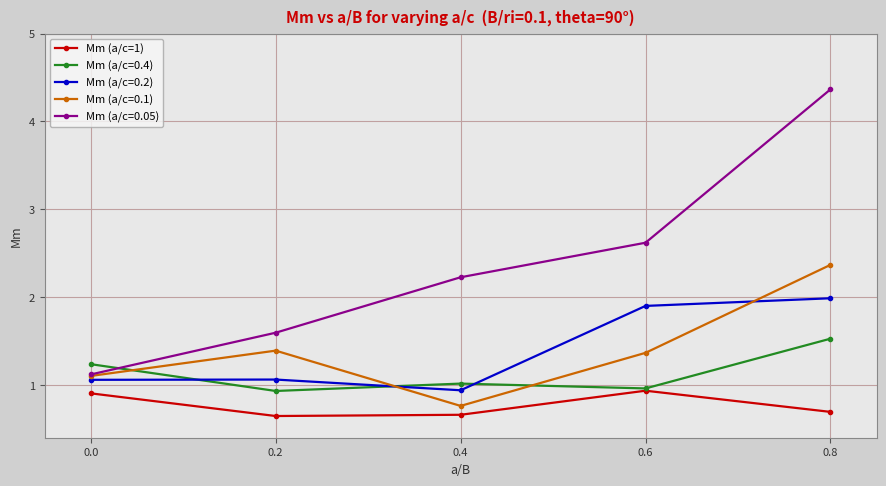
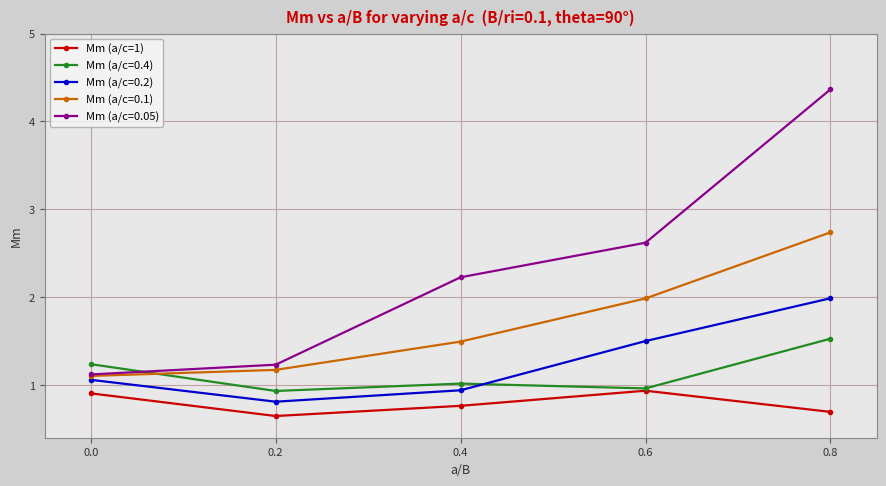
Mm (a/c=0.2), 0.2: 1.1 -> 0.8
Mm (a/c=0.1), 0.2: 1.4 -> 1.2
Mm (a/c=0.05), 0.2: 1.6 -> 1.2
Mm (a/c=1), 0.4: 0.7 -> 0.8
Mm (a/c=0.1), 0.4: 0.8 -> 1.5
Mm (a/c=0.2), 0.6: 1.9 -> 1.5
Mm (a/c=0.1), 0.6: 1.4 -> 2.0
Mm (a/c=0.1), 0.8: 2.4 -> 2.7
